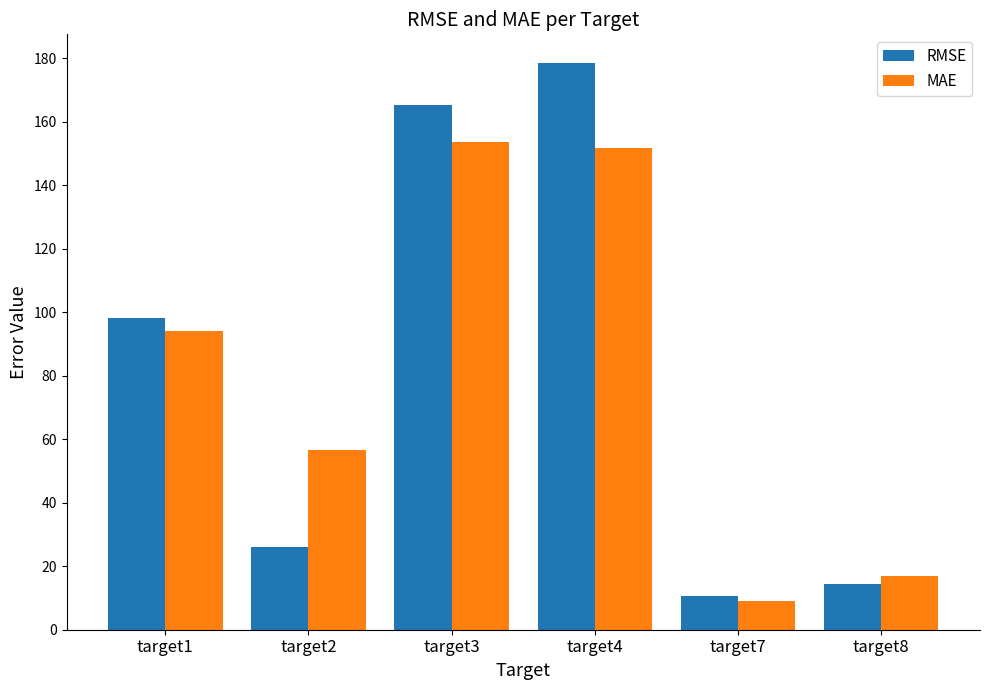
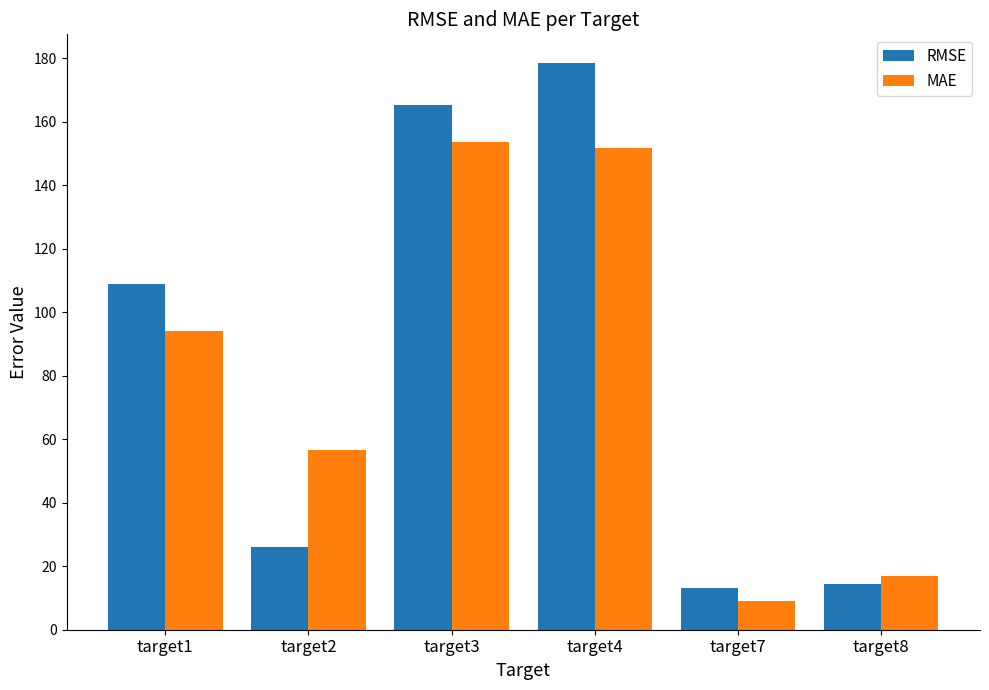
RMSE, target1: 98 -> 109
RMSE, target7: 11 -> 13
